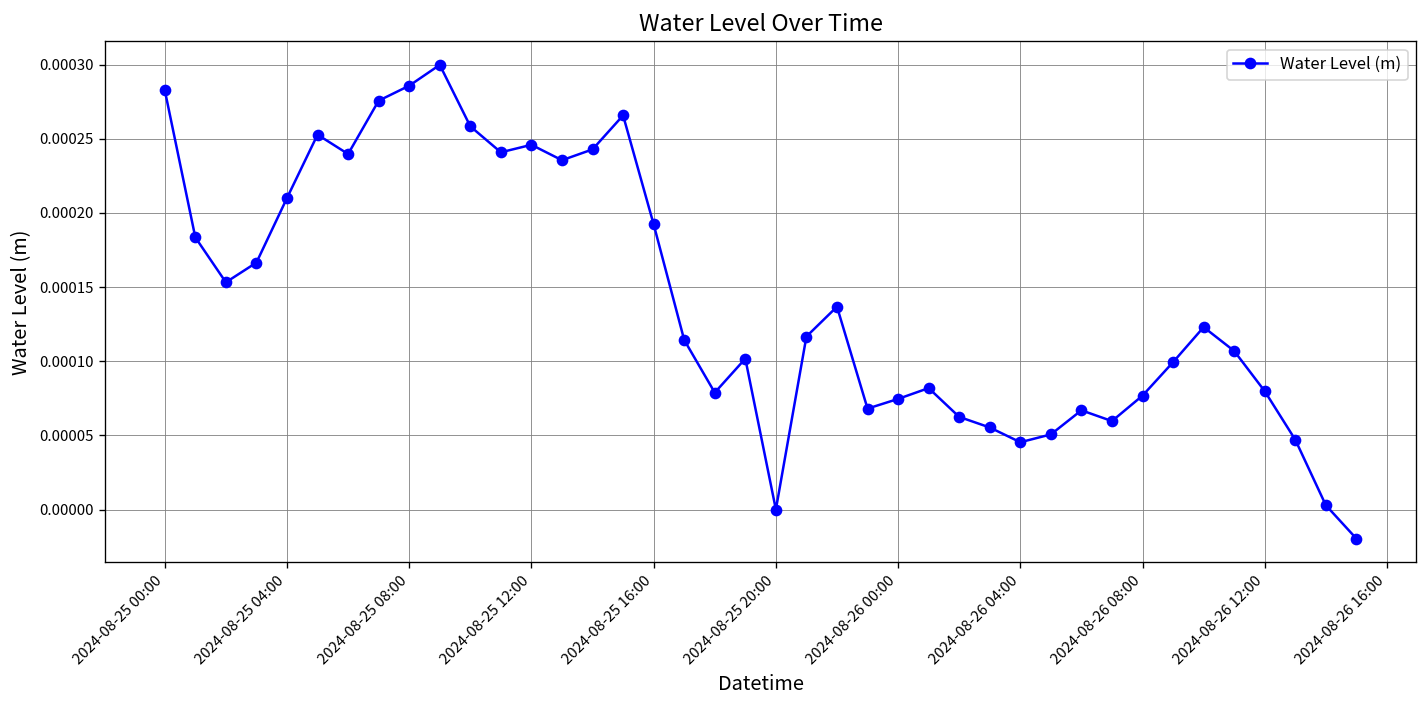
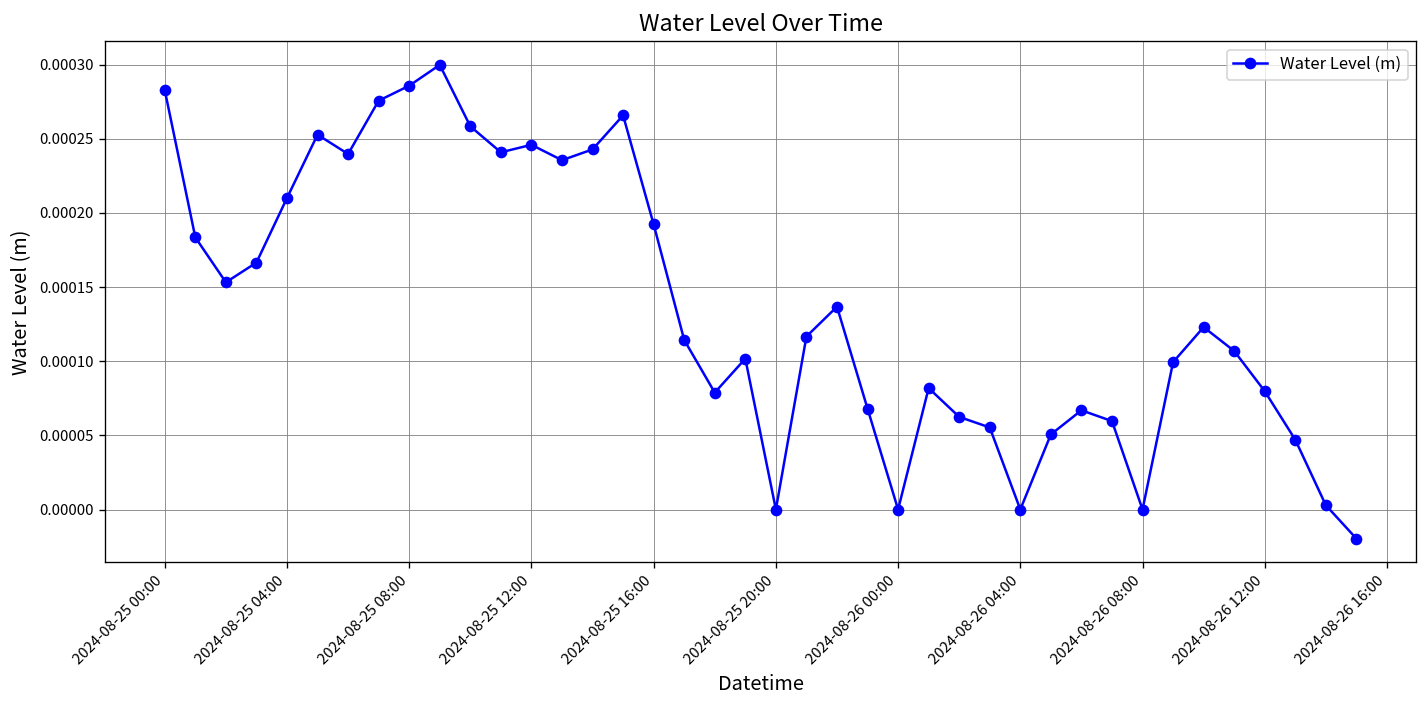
2024-08-26 00:00: 0.0001 -> 0.0000
2024-08-26 04:00: 0.00005 -> 0.00000
2024-08-26 08:00: 0.0001 -> 0.0000
